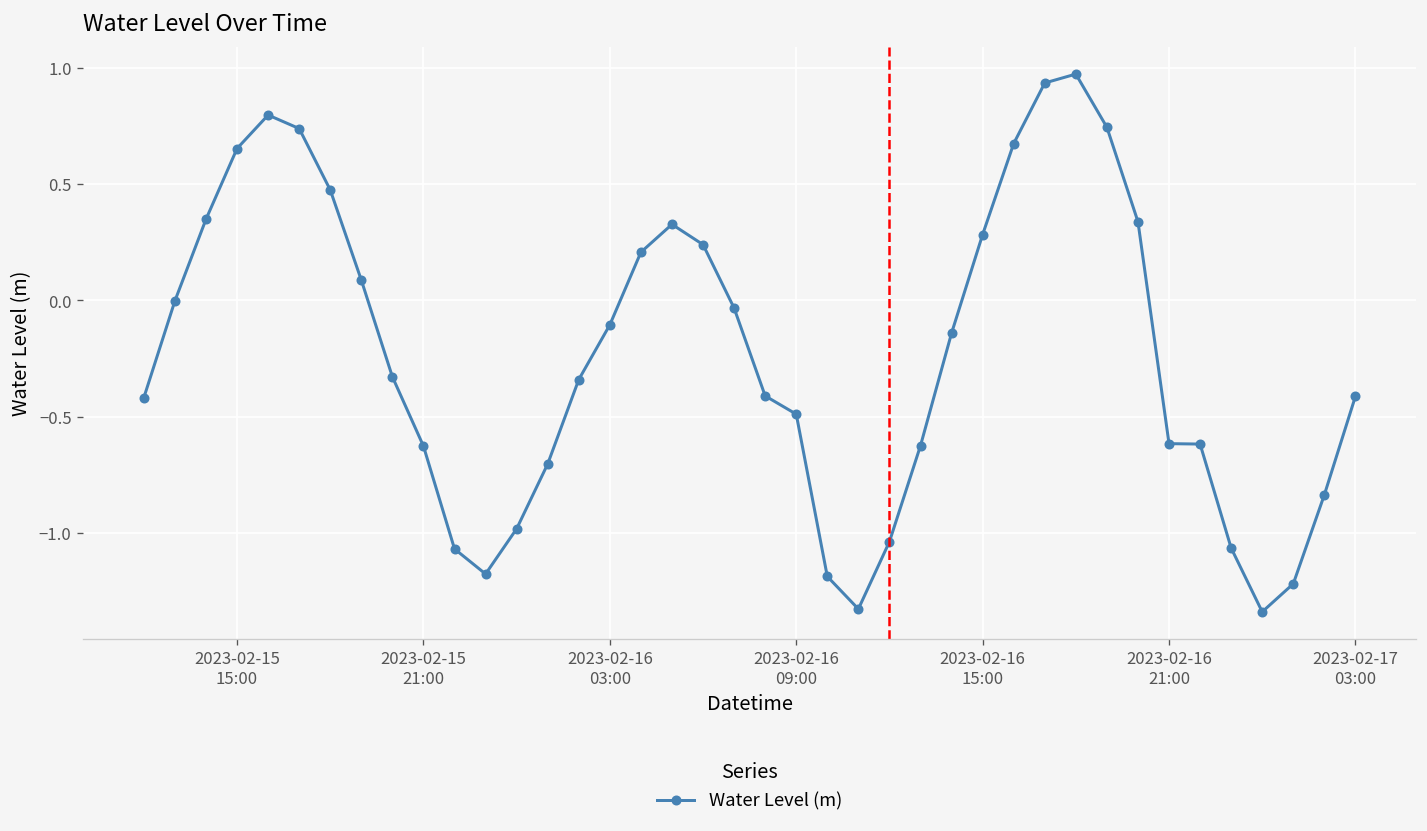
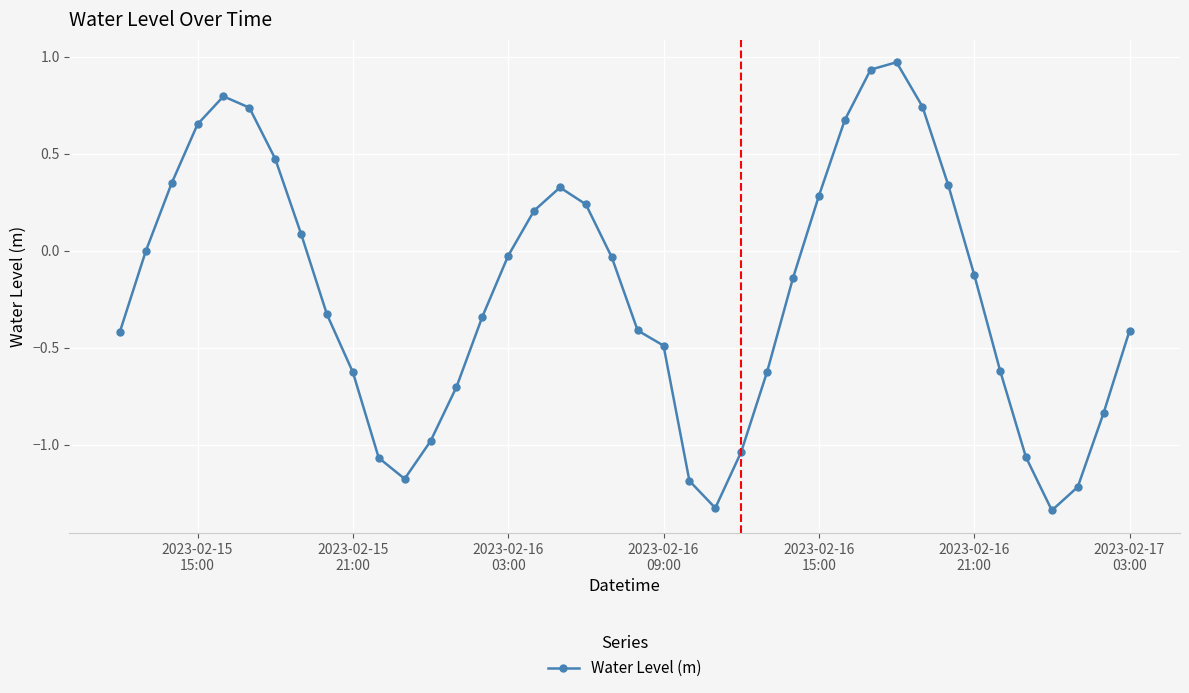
2023-02-16 03:00: -0.11 -> -0.03
2023-02-16 21:00: -0.62 -> -0.12
